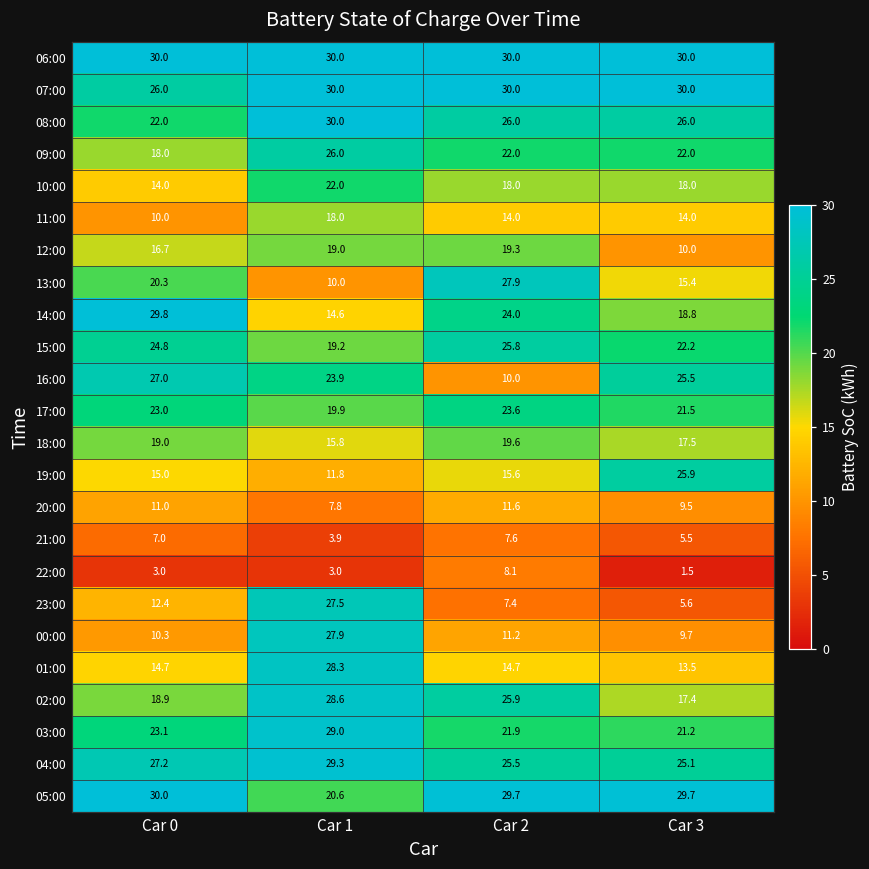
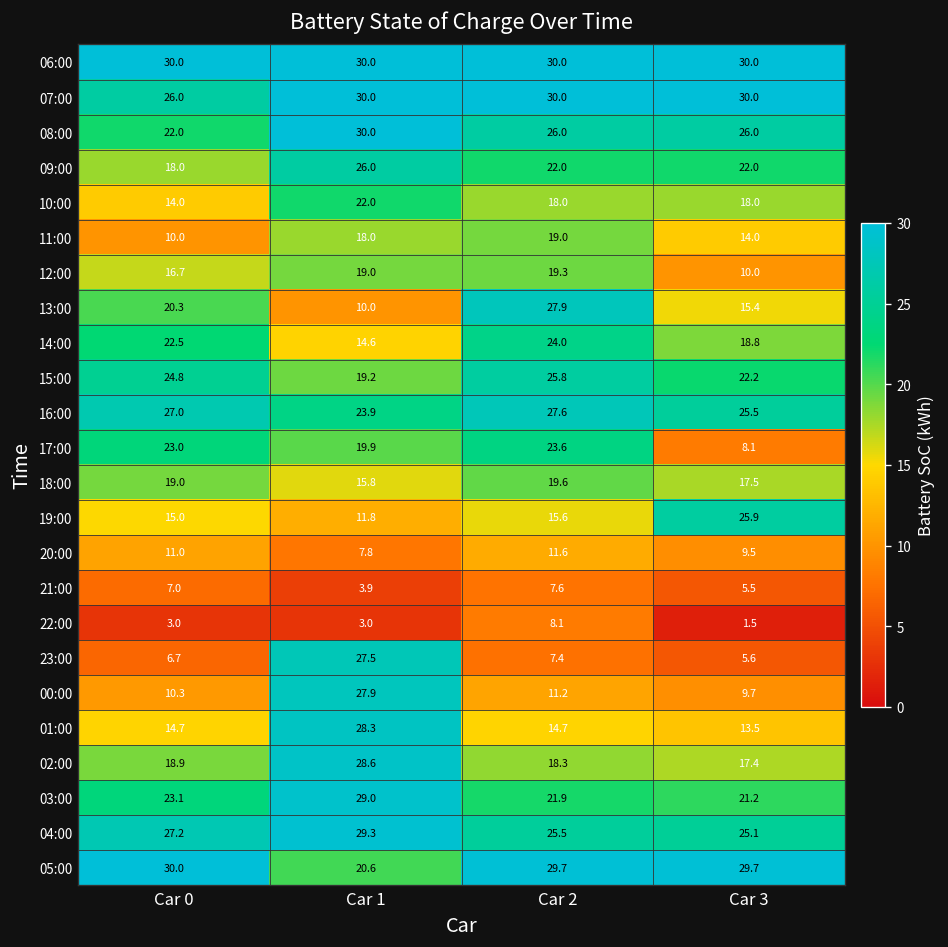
11:00, Car 2: 14.0 -> 19.0
14:00, Car 0: 29.8 -> 22.5
16:00, Car 2: 10.0 -> 27.6
17:00, Car 3: 21.5 -> 8.1
23:00, Car 0: 12.4 -> 6.7
02:00, Car 2: 25.9 -> 18.3
